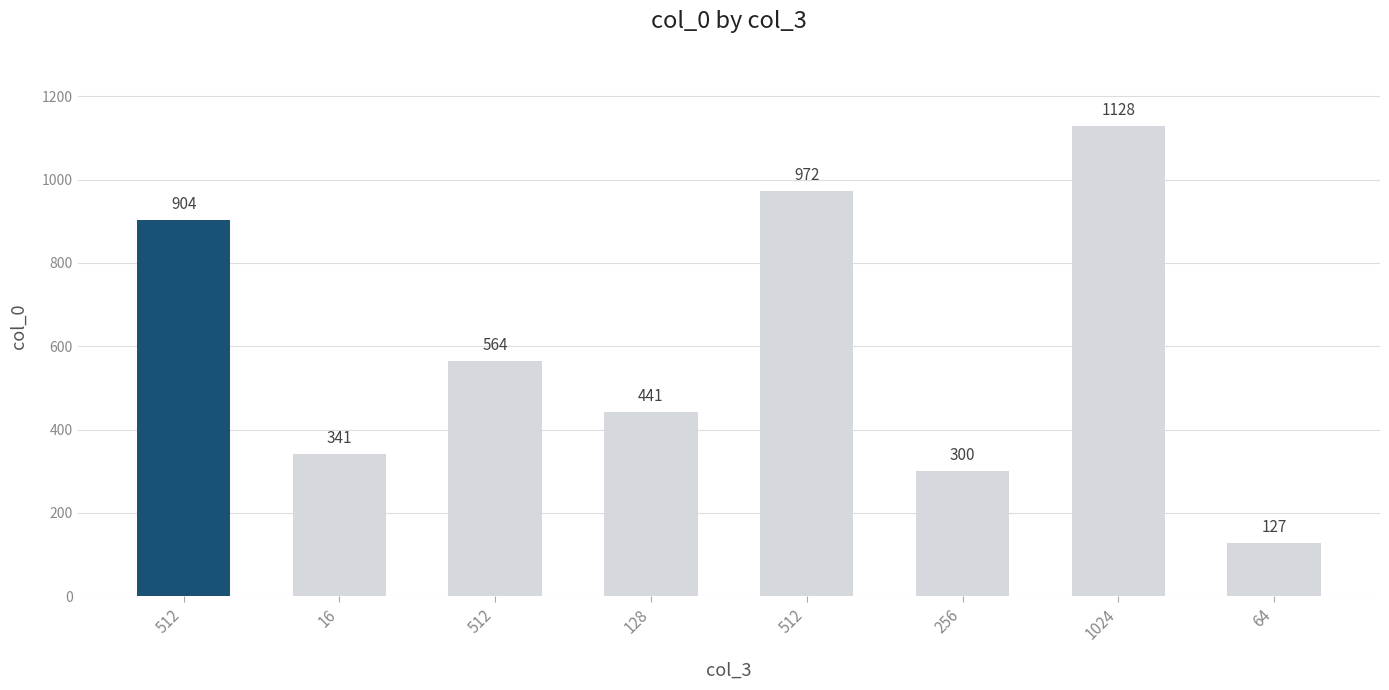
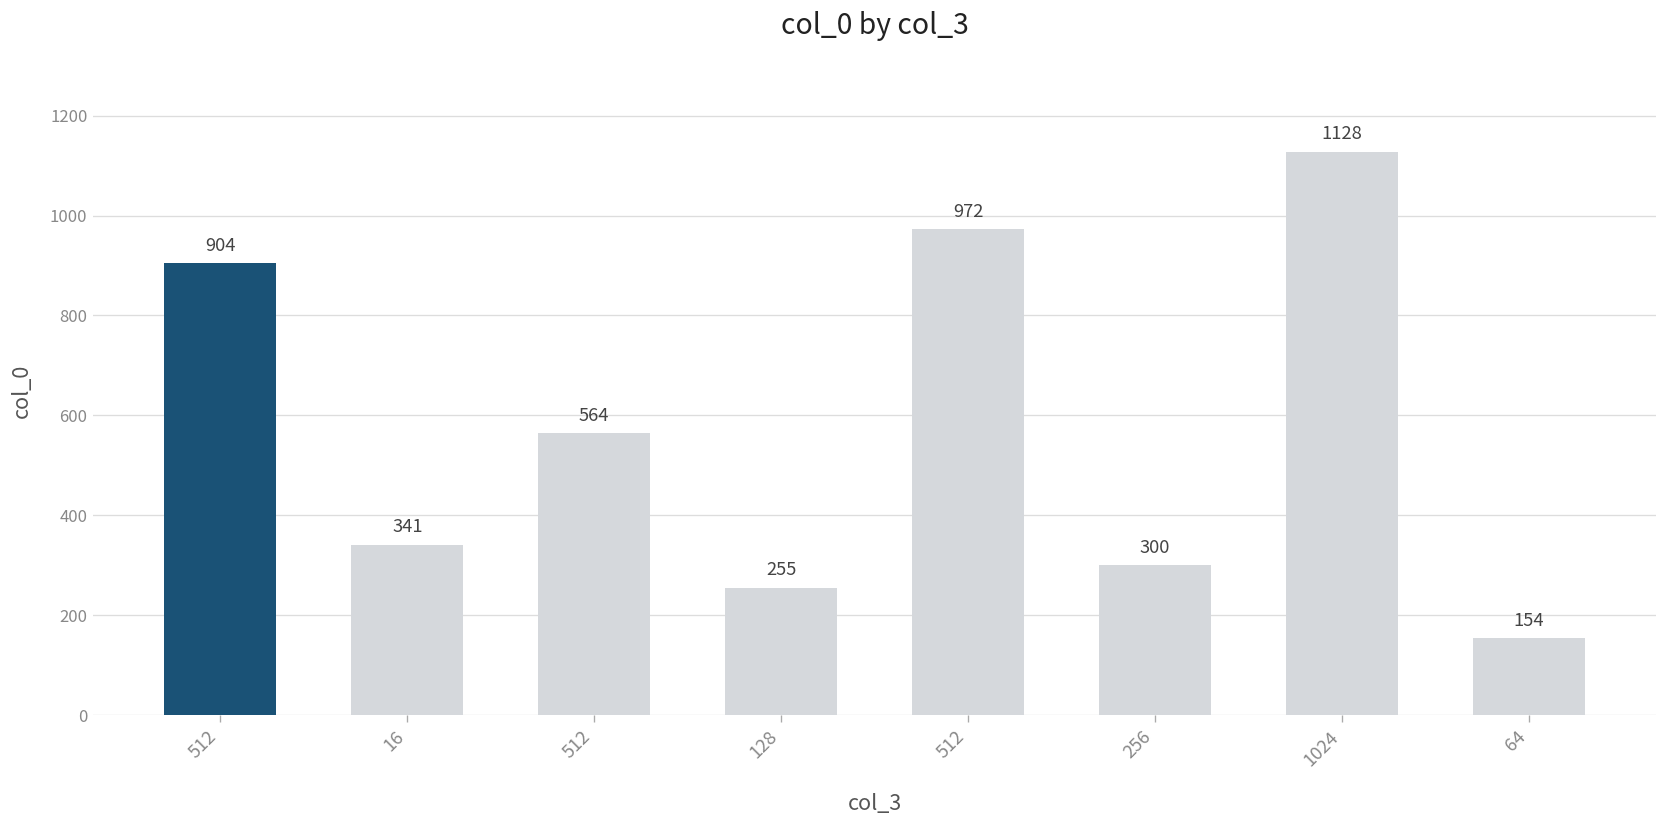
128: 441 -> 255
64: 127 -> 154
